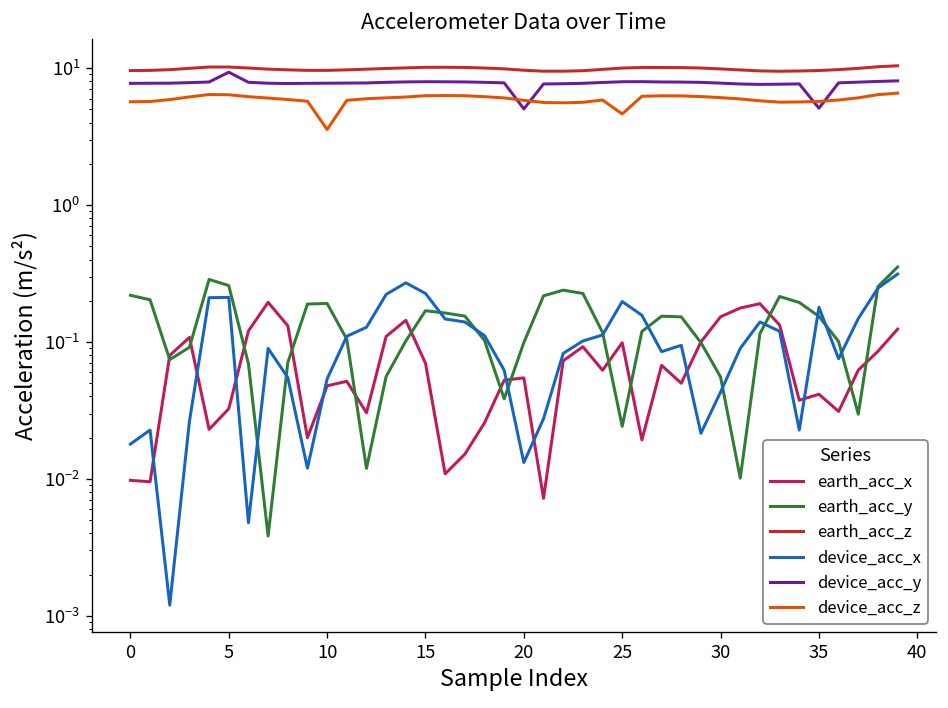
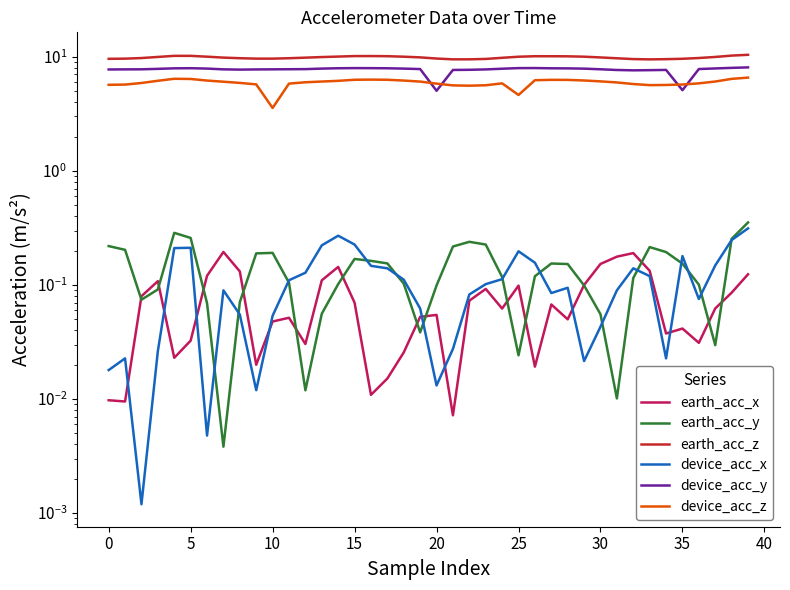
device_acc_y, 5: 9 -> 8
